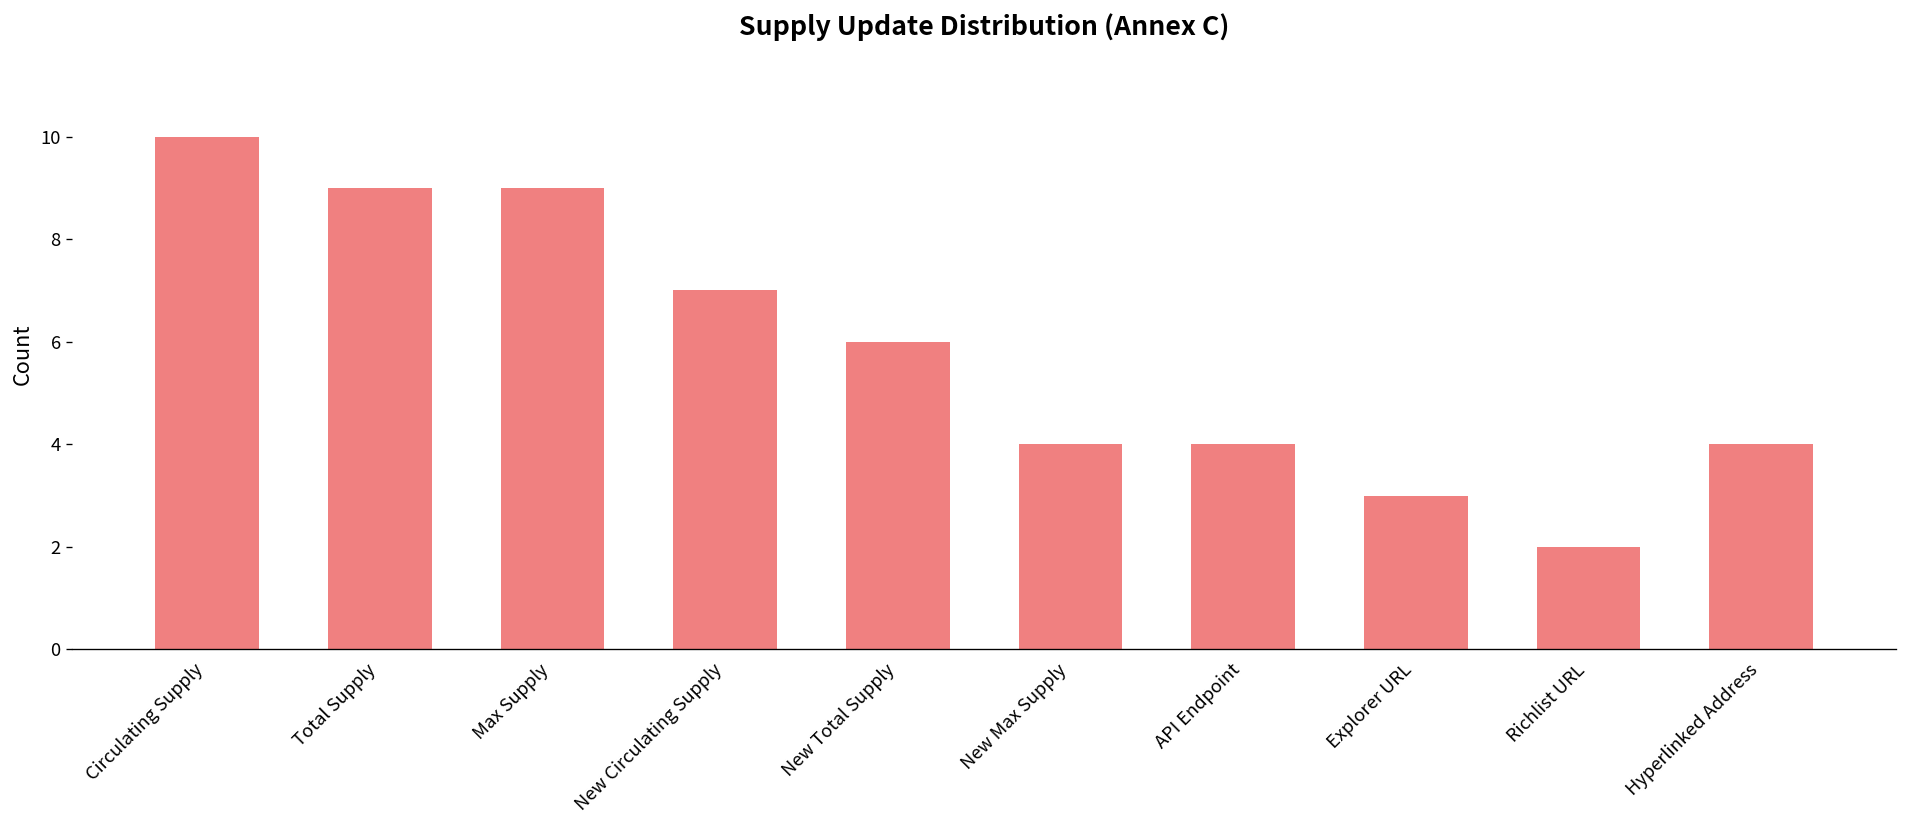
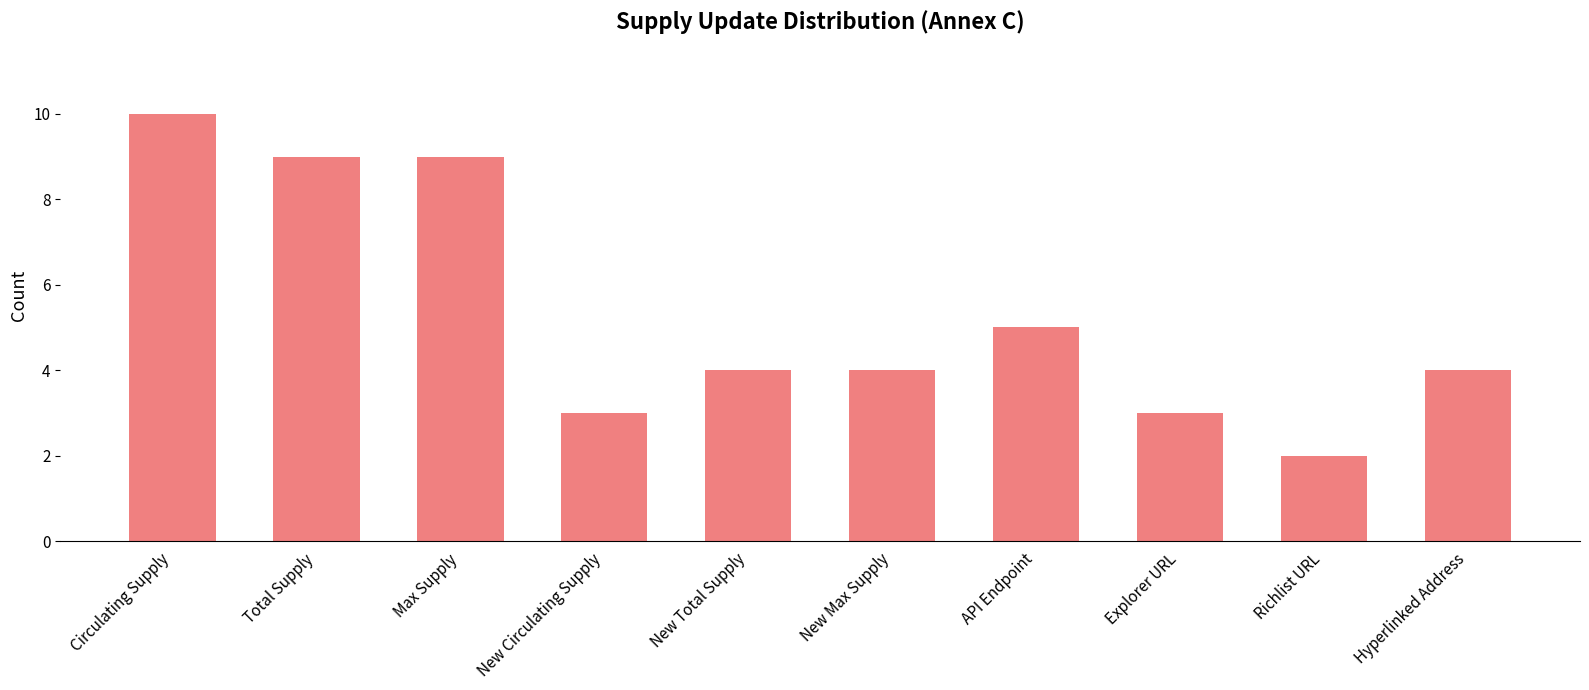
New Circulating Supply: 7 -> 3
New Total Supply: 6 -> 4
API Endpoint: 4 -> 5
